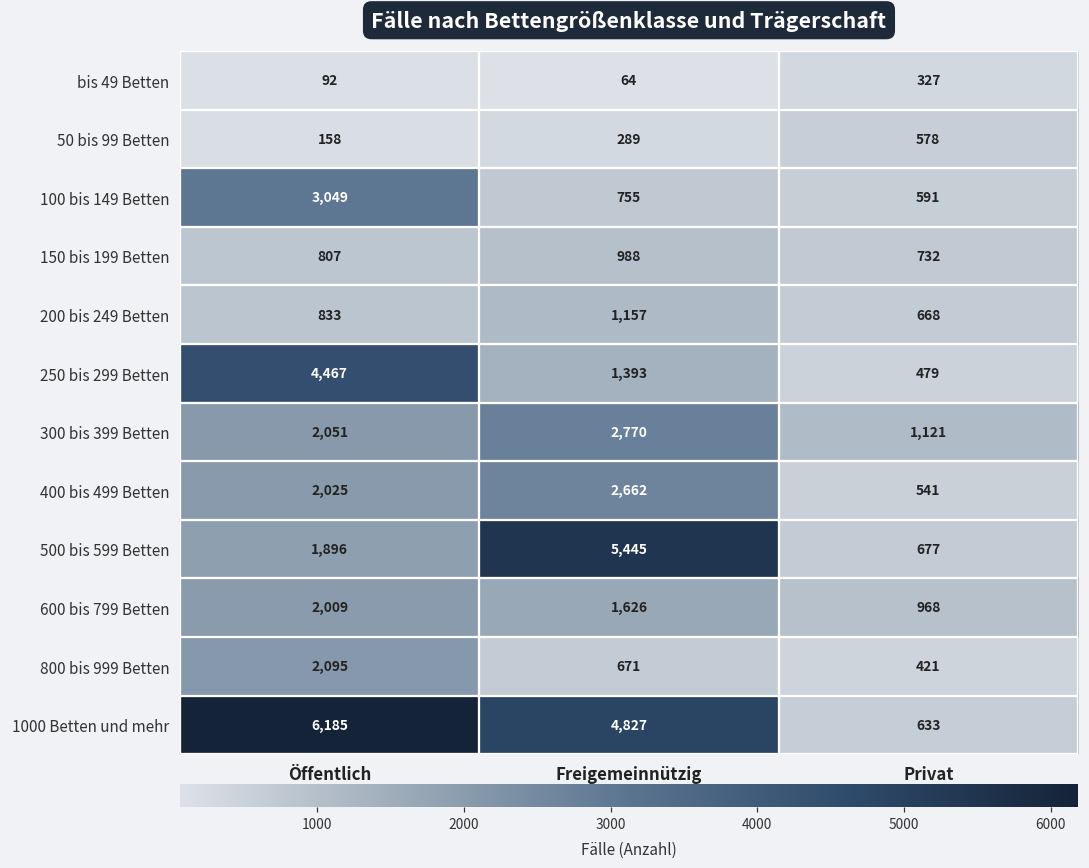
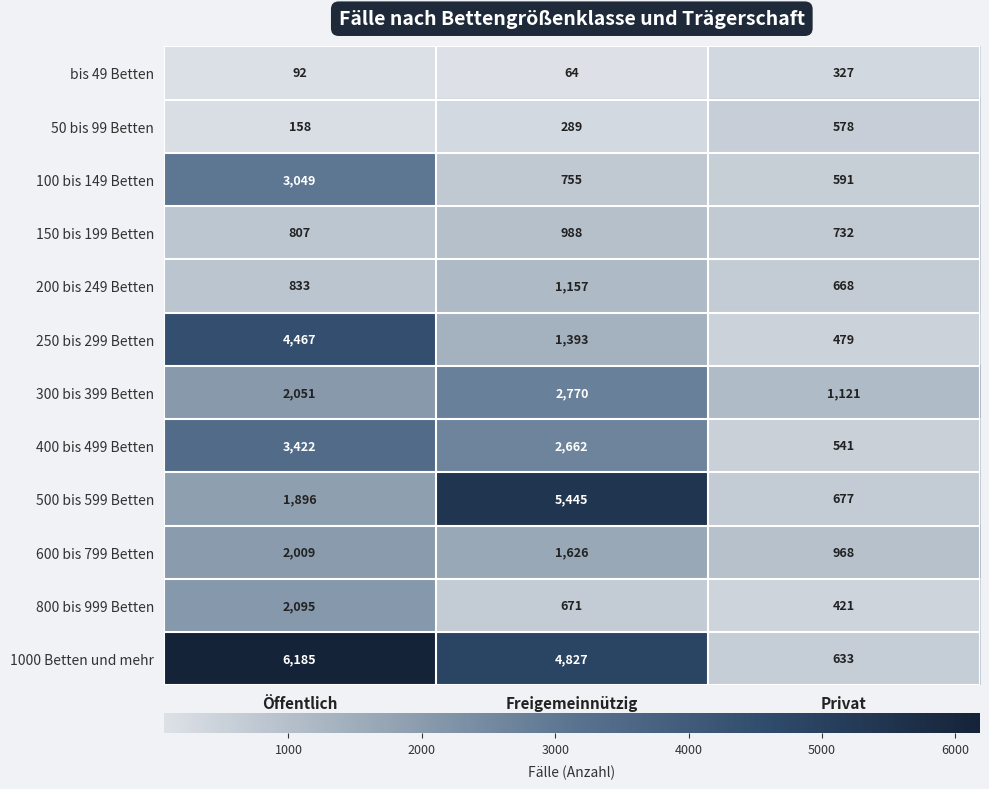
400 bis 499 Betten, Öffentlich: 2,025 -> 3,422
